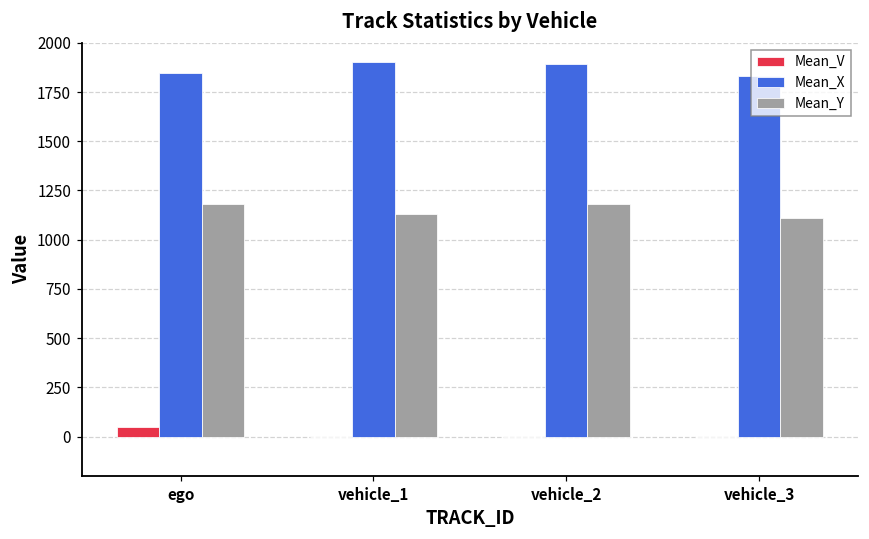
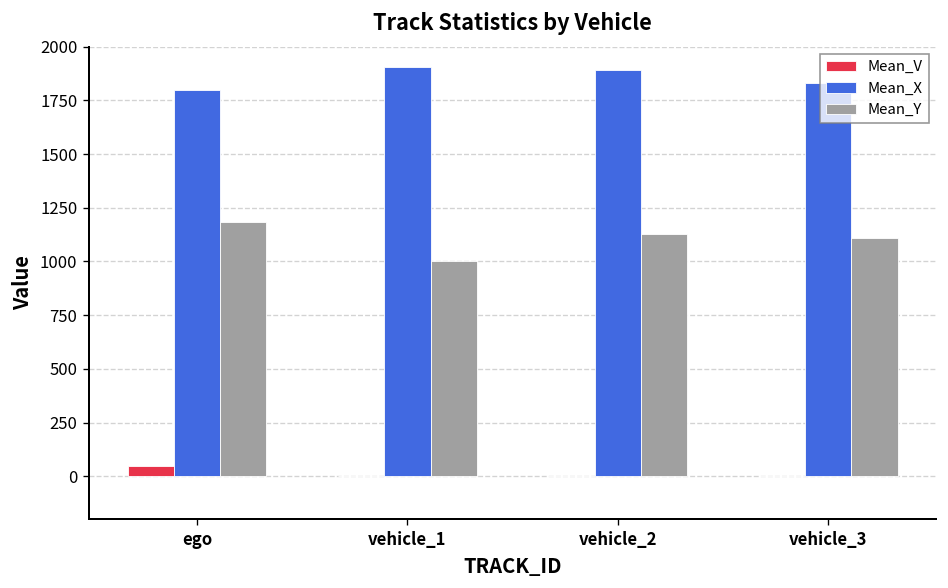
Mean_X, ego: 1850 -> 1800
Mean_Y, vehicle_1: 1130 -> 1000
Mean_Y, vehicle_2: 1180 -> 1130
